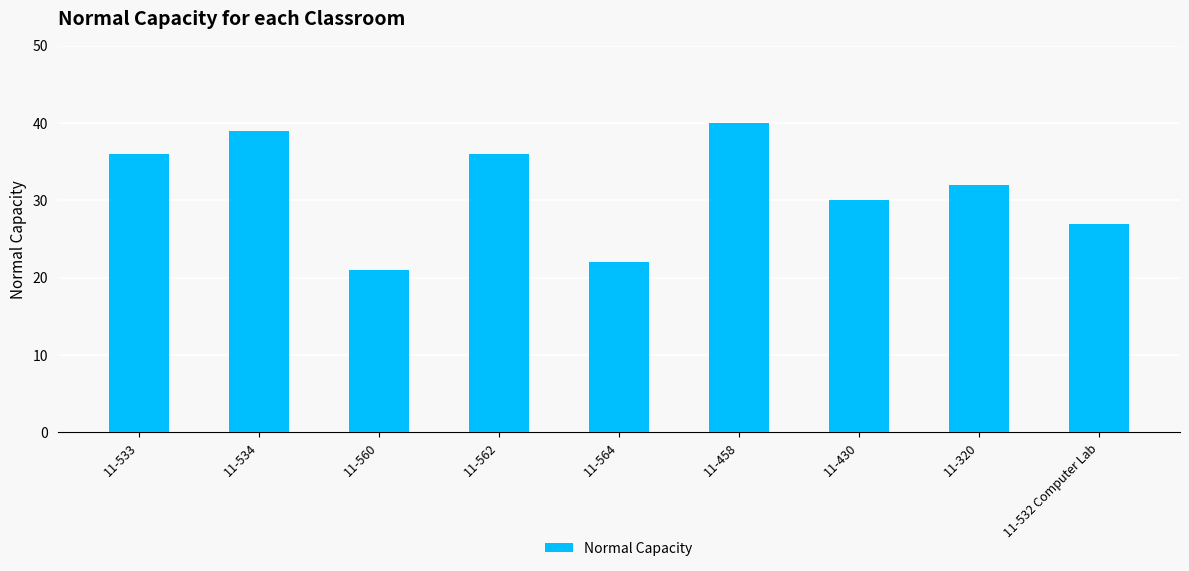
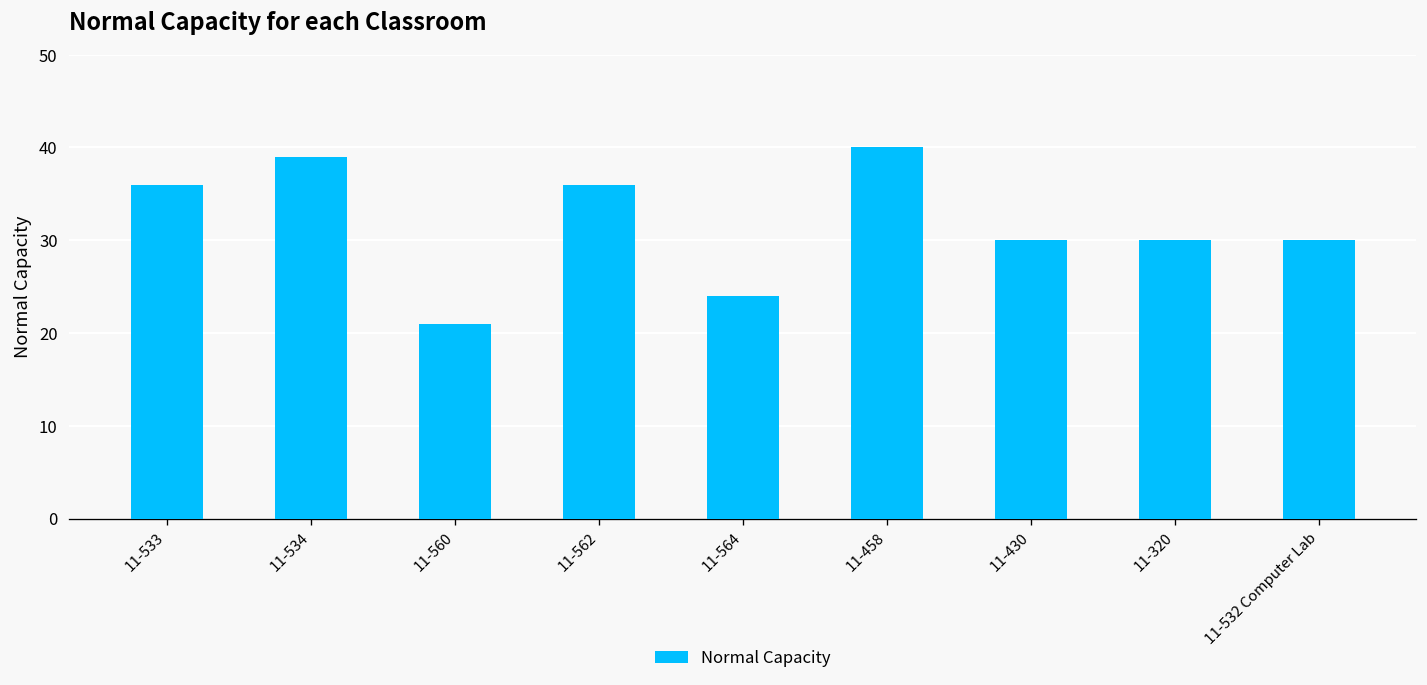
11-564: 22 -> 24
11-320: 32 -> 30
11-532 Computer Lab: 27 -> 30
